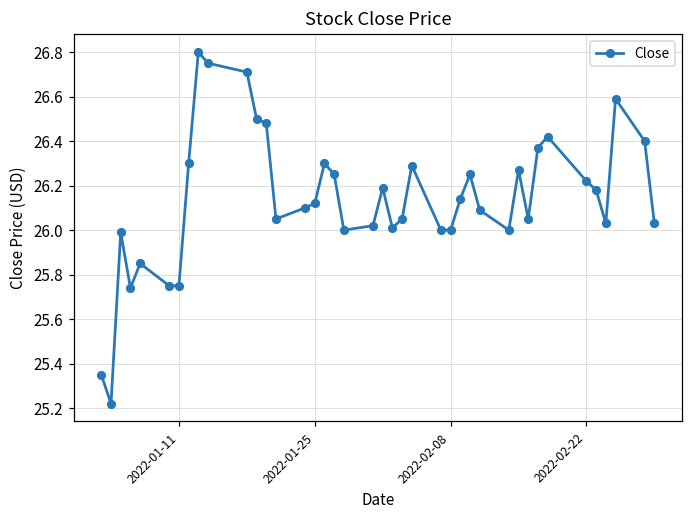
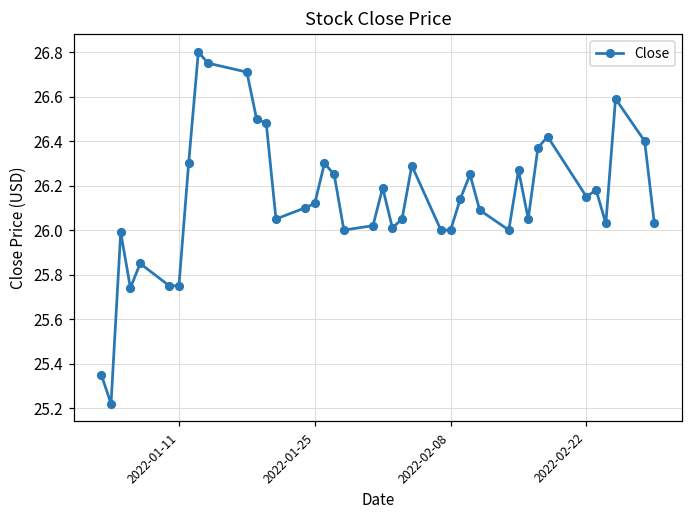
2022-02-22: 26.22 -> 26.15
